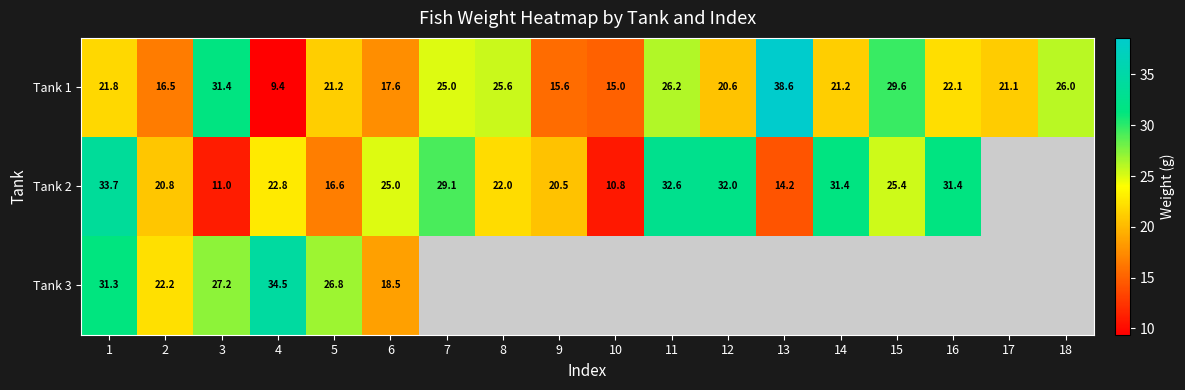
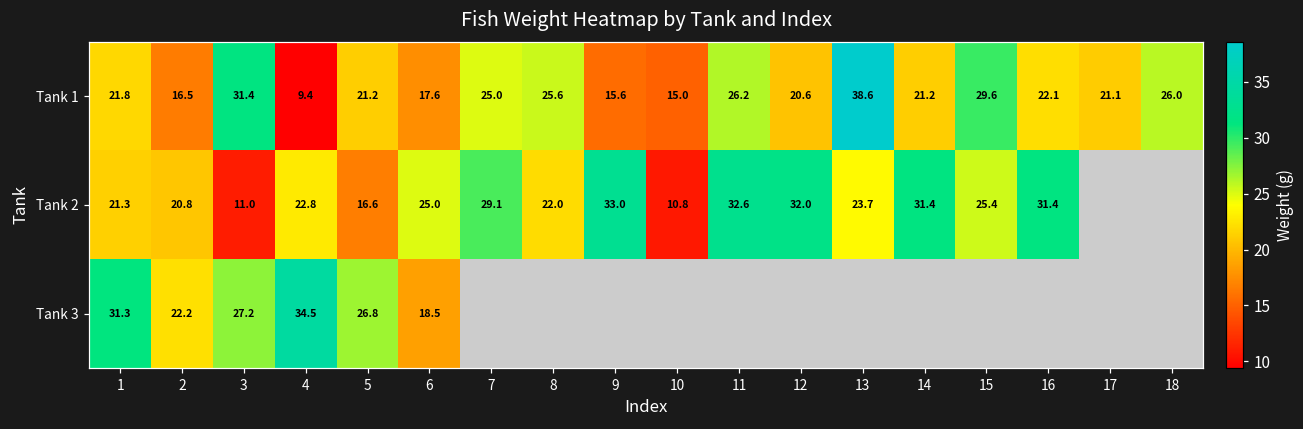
Tank 2, 1: 33.7 -> 21.3
Tank 2, 9: 20.5 -> 33.0
Tank 2, 13: 14.2 -> 23.7
